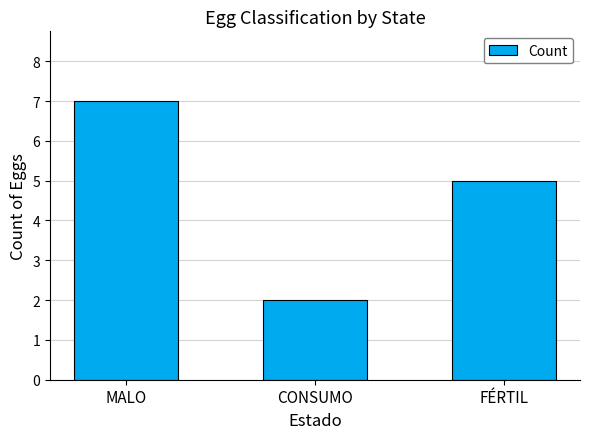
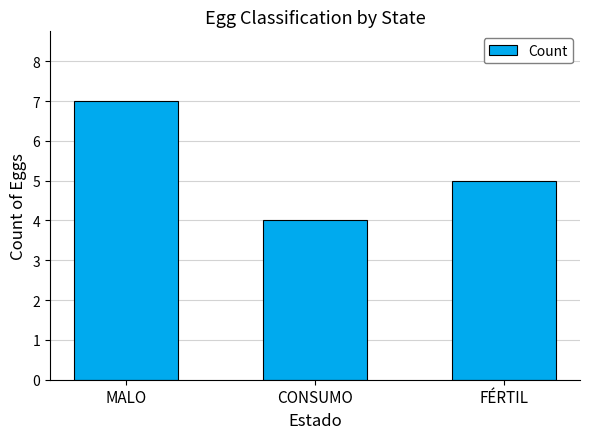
CONSUMO: 2 -> 4
